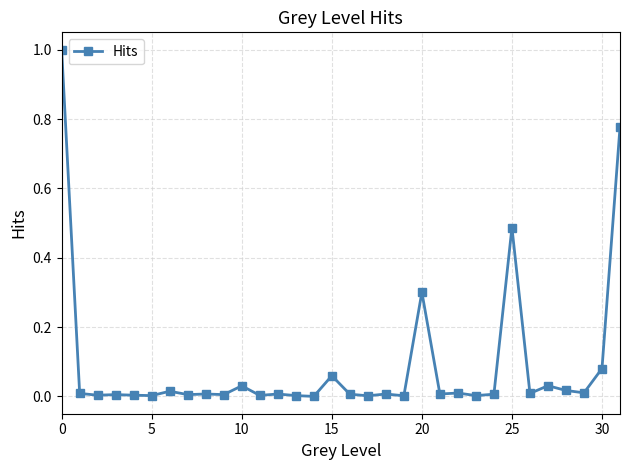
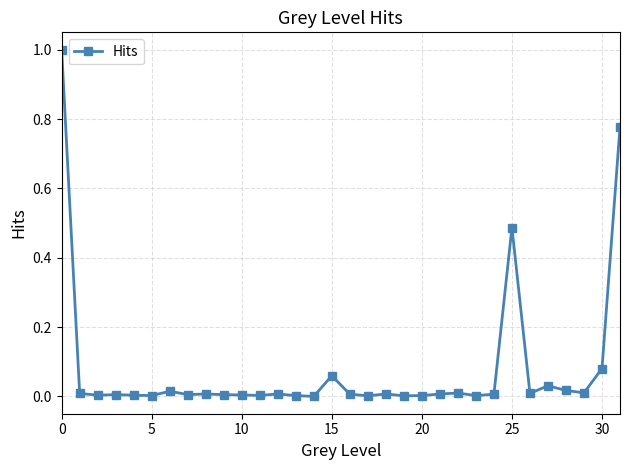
10: 0.03 -> 0.00
20: 0.30 -> 0.00
